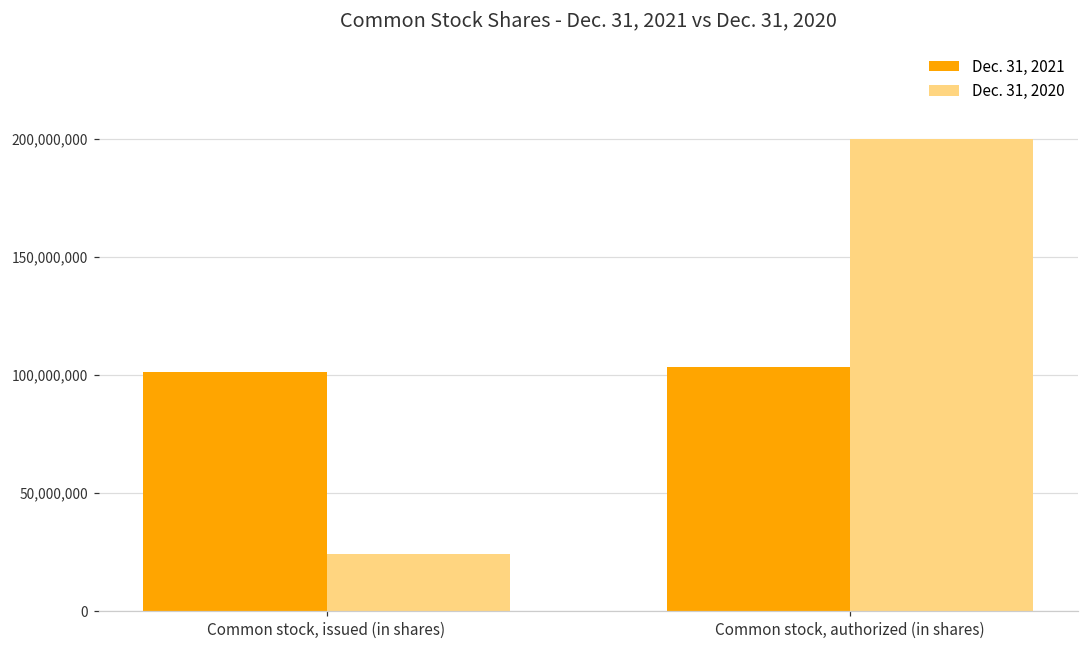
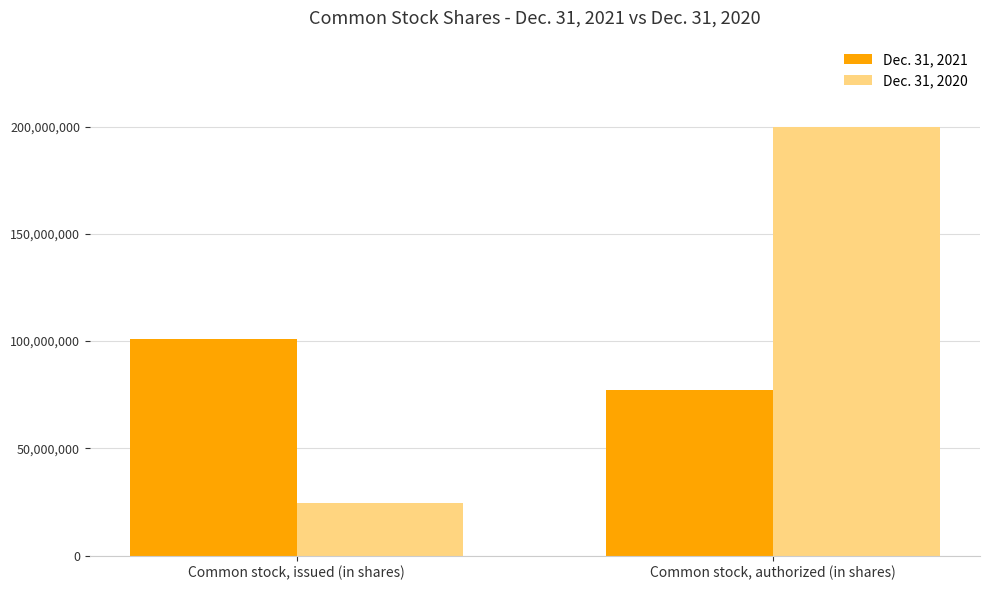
Dec. 31, 2021, Common stock, authorized (in shares): 104,000,000 -> 77,000,000
